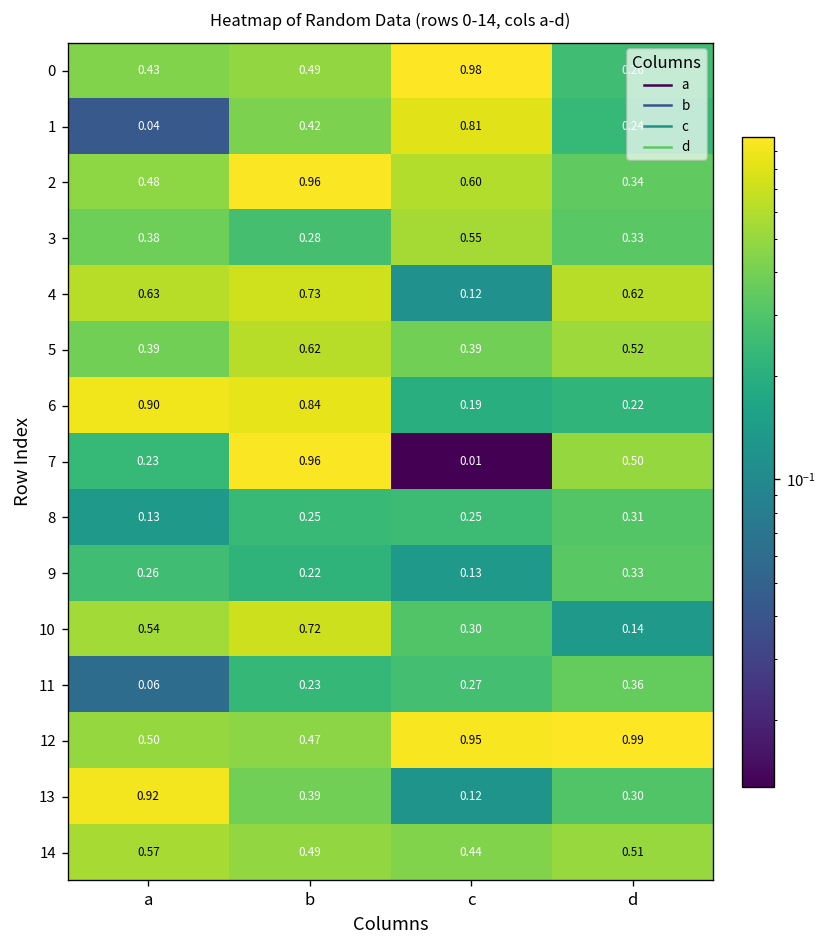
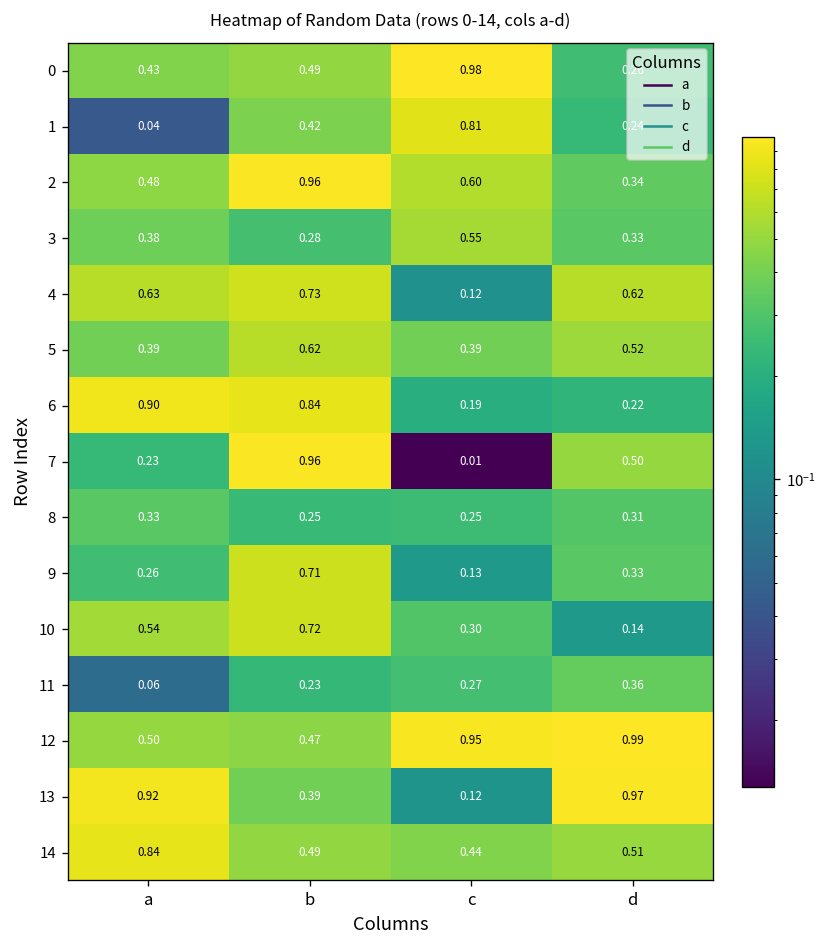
8, a: 0.13 -> 0.33
9, b: 0.22 -> 0.71
13, d: 0.30 -> 0.97
14, a: 0.57 -> 0.84
